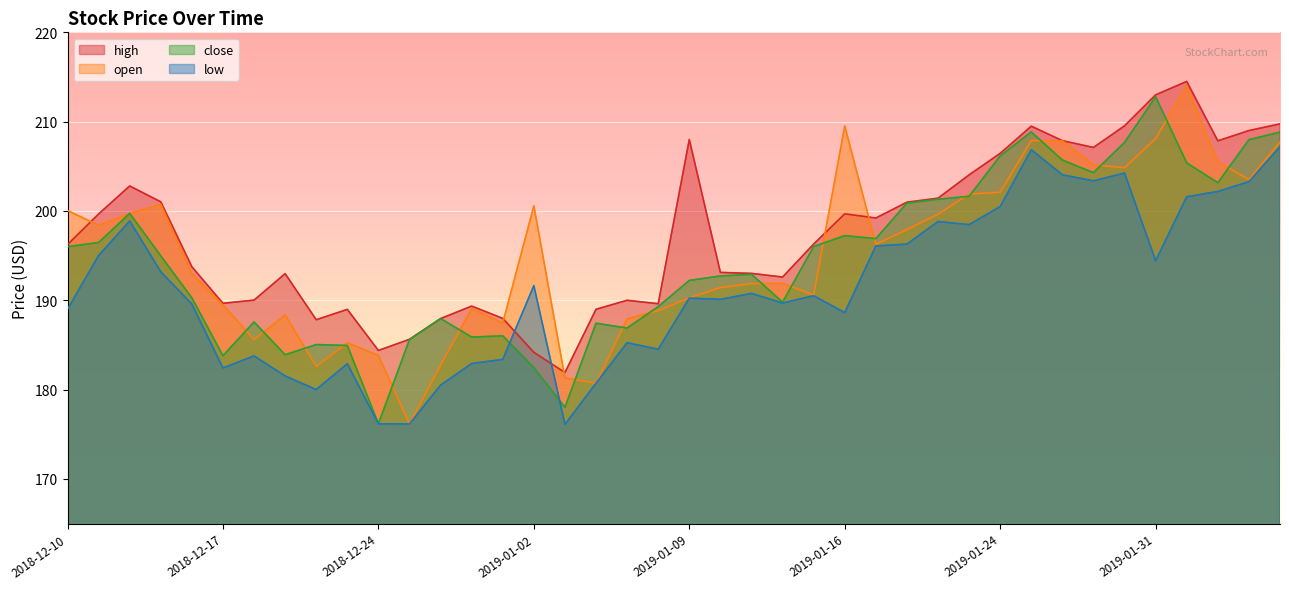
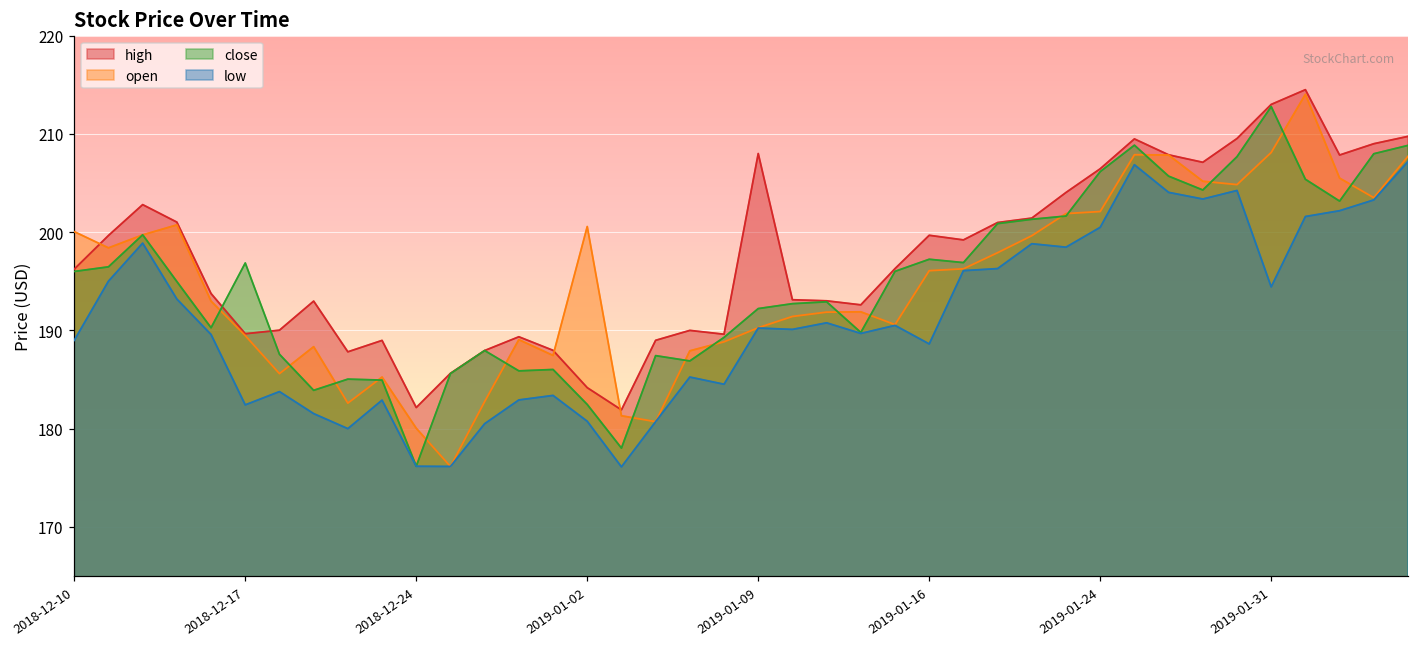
close, 2018-12-17: 184 -> 197
high, 2018-12-24: 184 -> 182
open, 2018-12-24: 184 -> 180
low, 2019-01-02: 192 -> 181
open, 2019-01-16: 210 -> 196
